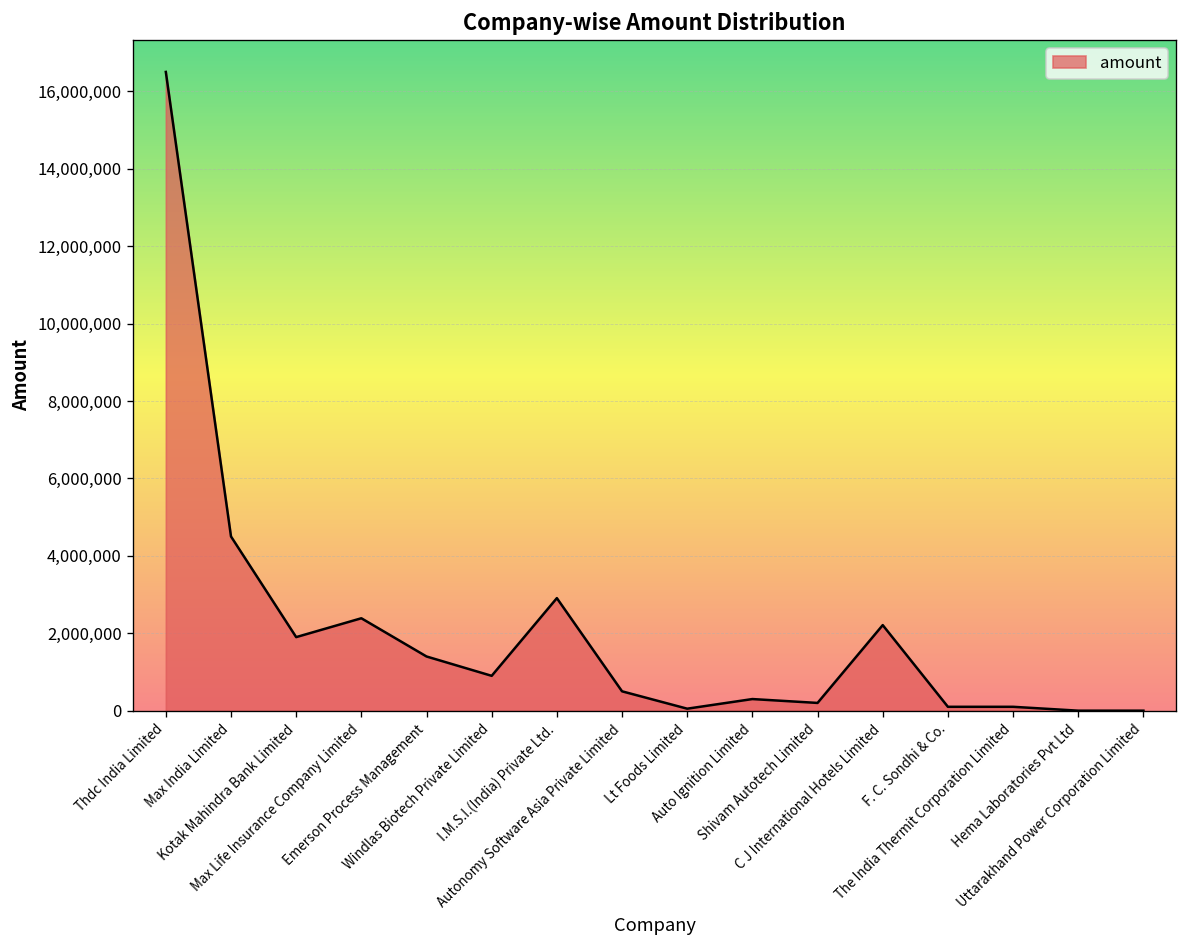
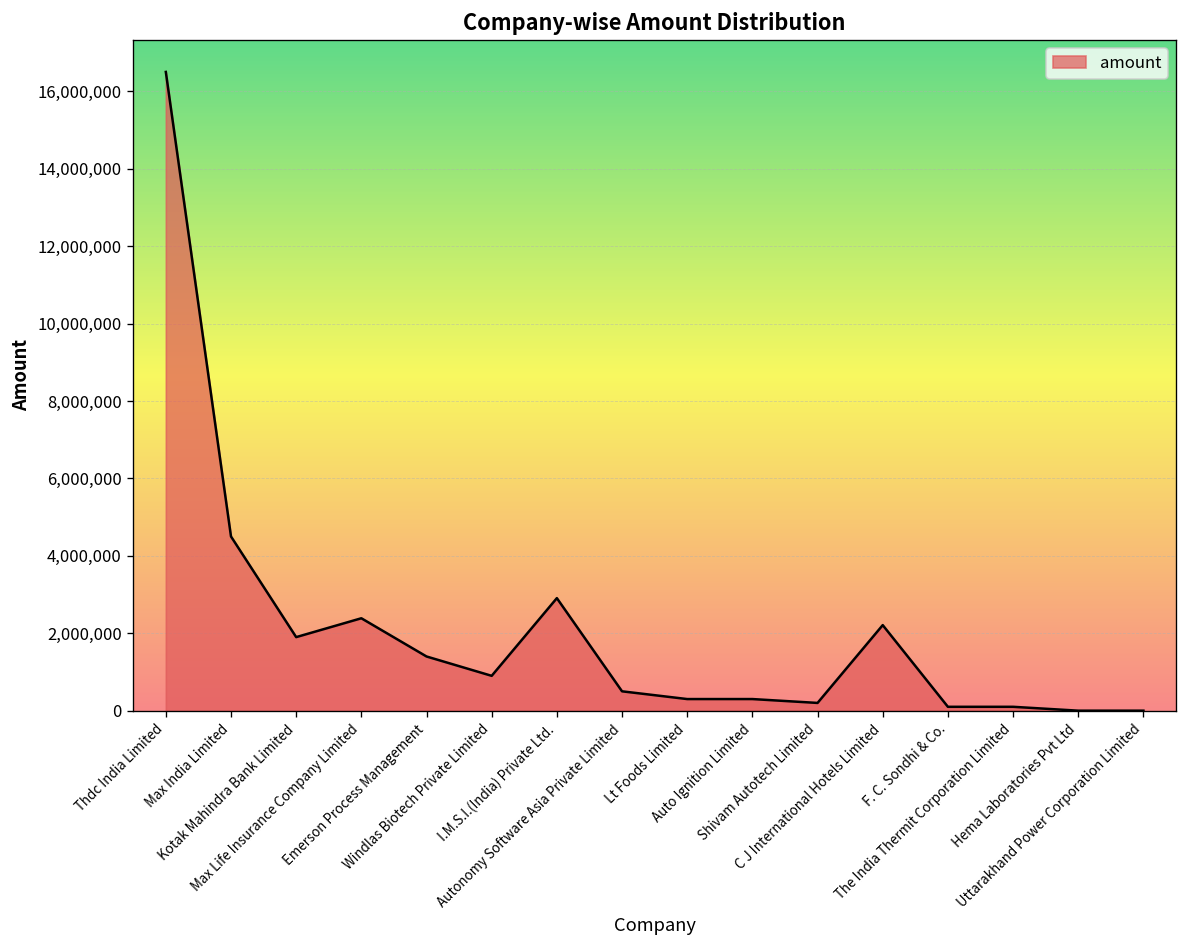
Lt Foods Limited: 100,000 -> 300,000
